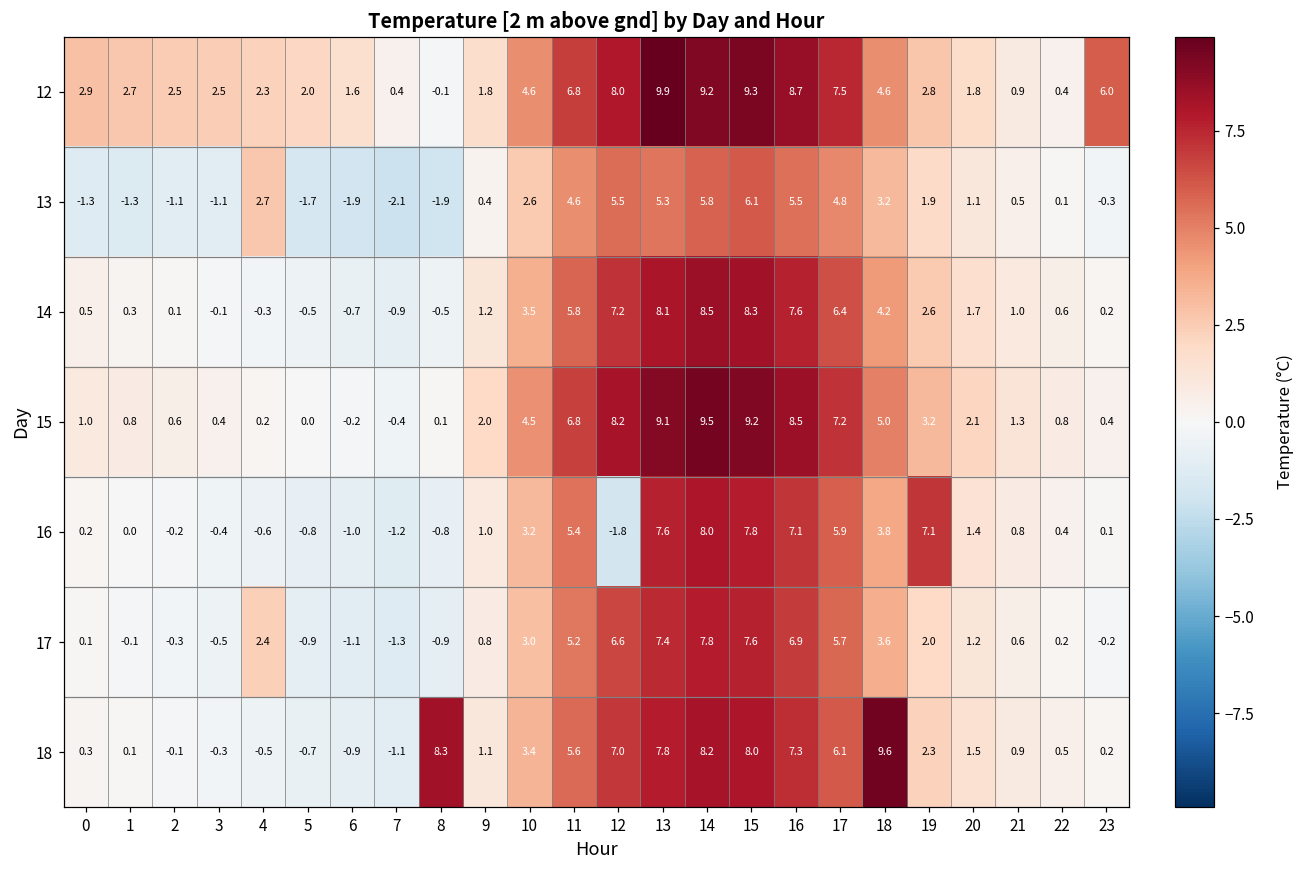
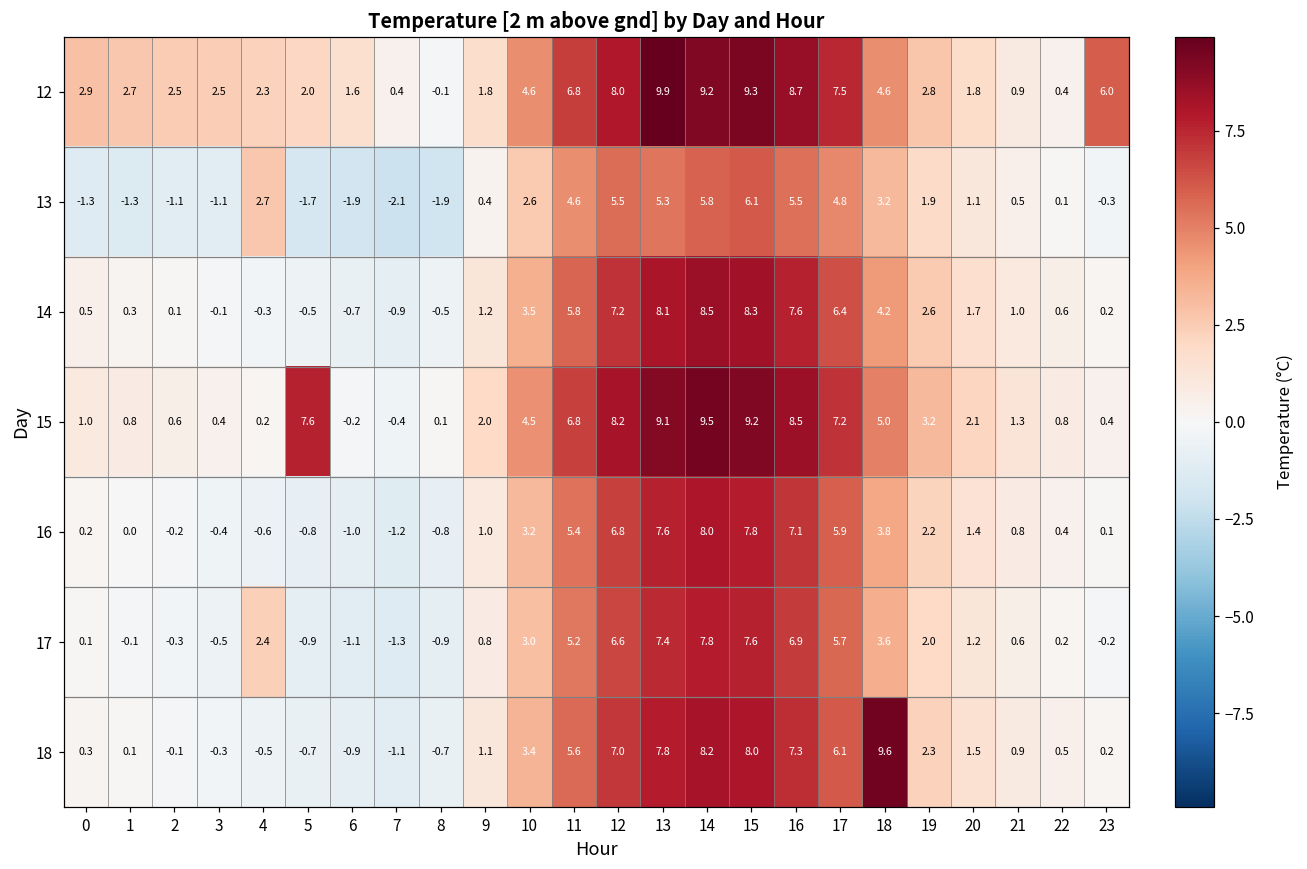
15, 5: 0.0 -> 7.6
16, 12: -1.8 -> 6.8
16, 19: 7.1 -> 2.2
18, 8: 8.3 -> -0.7
